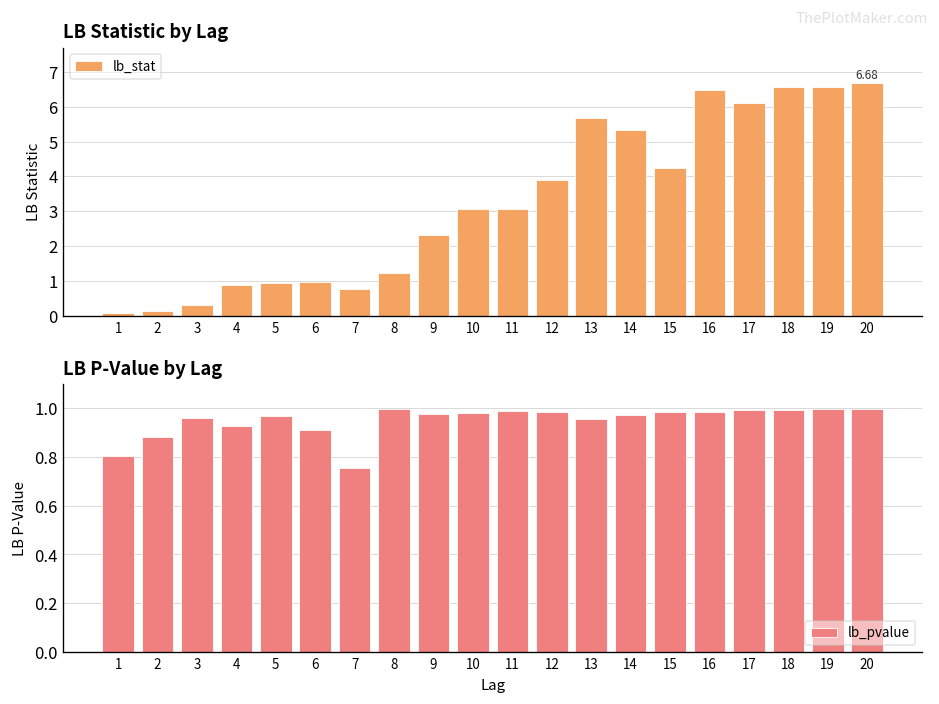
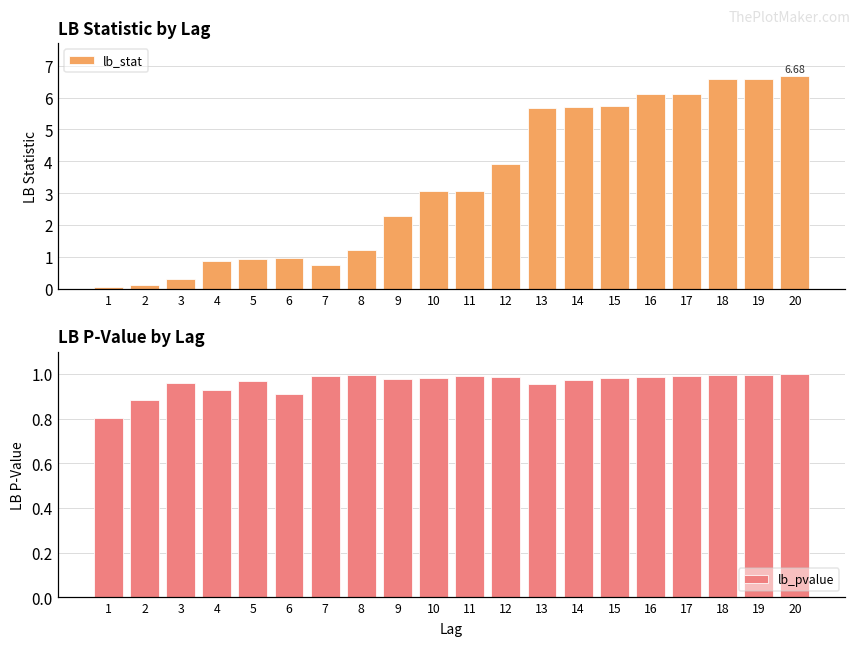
LB Statistic by Lag, 14: 5.3 -> 5.7
LB Statistic by Lag, 15: 4.2 -> 5.7
LB Statistic by Lag, 16: 6.5 -> 6.1
LB P-Value by Lag, 7: 0.75 -> 0.99
